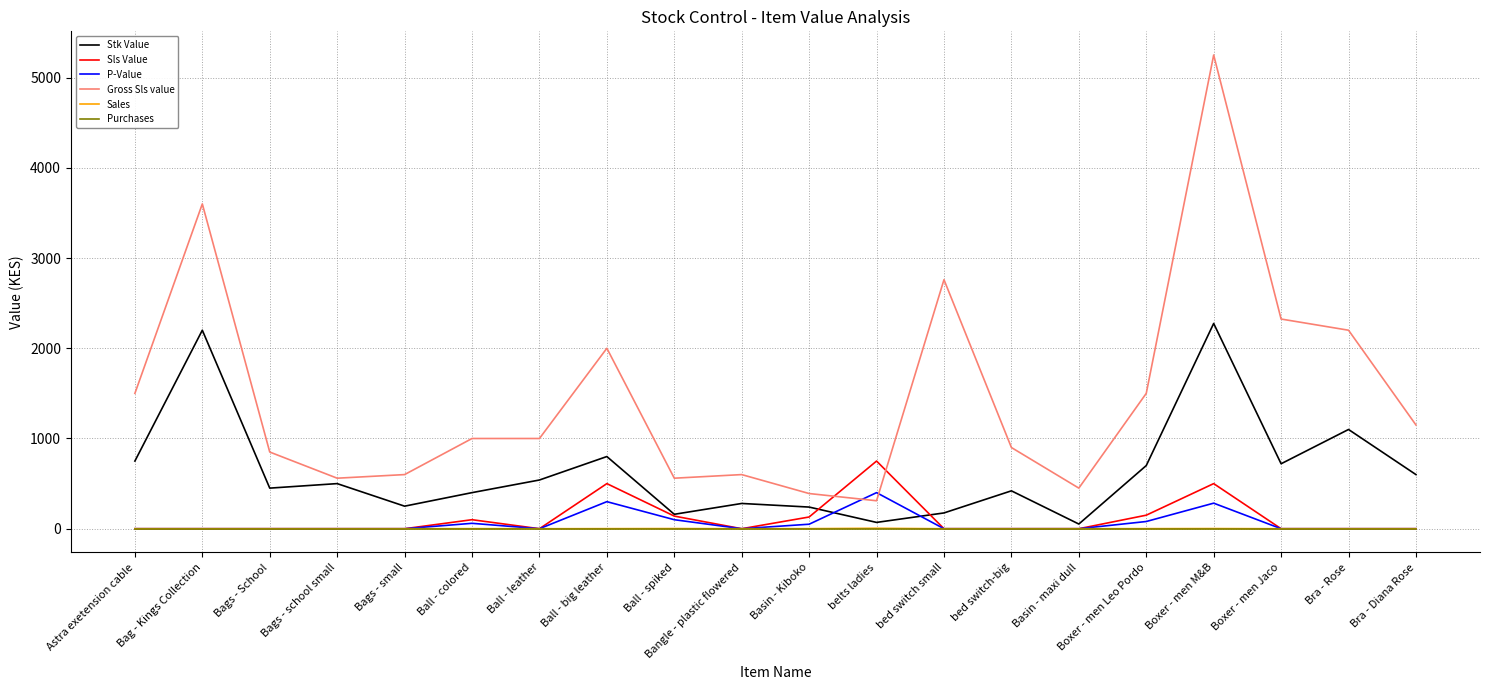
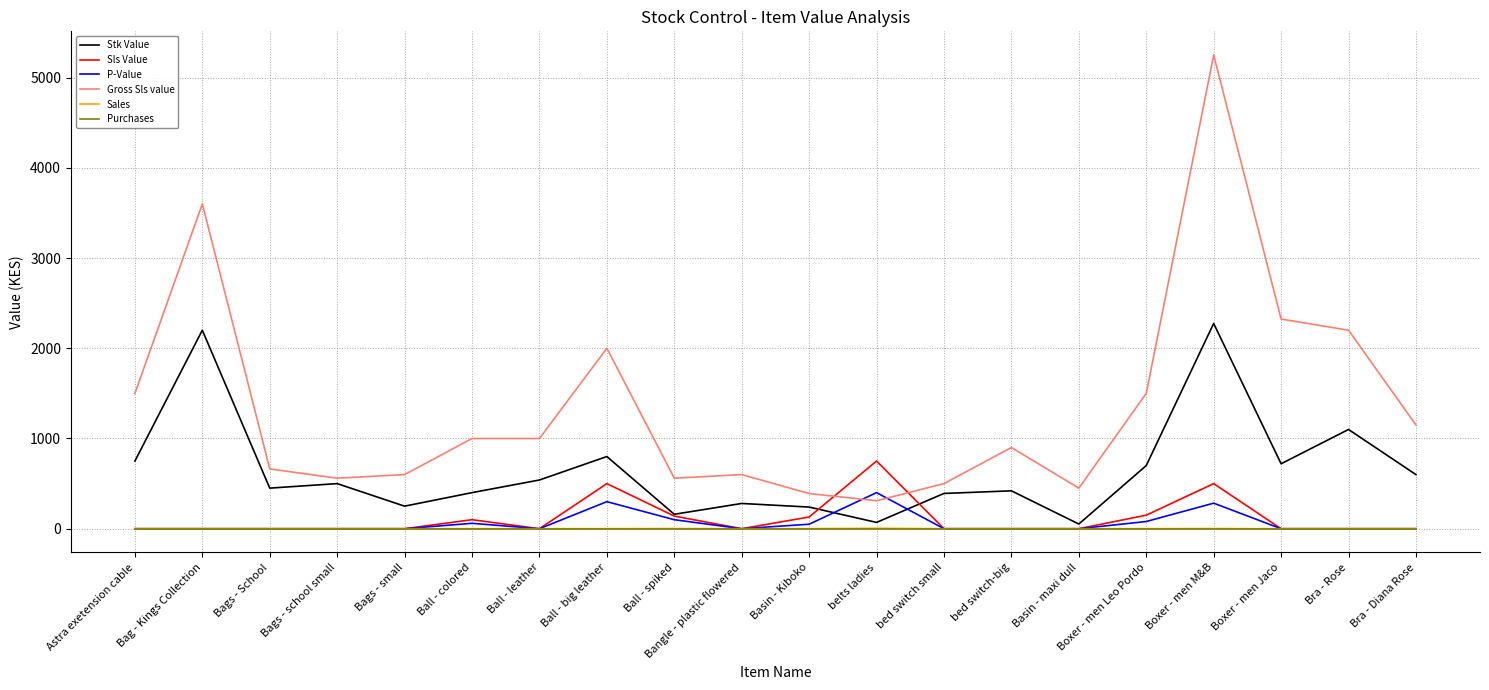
Gross Sls value, Bags - School: 900 -> 700
Stk Value, bed switch small: 200 -> 400
Gross Sls value, bed switch small: 2800 -> 500
